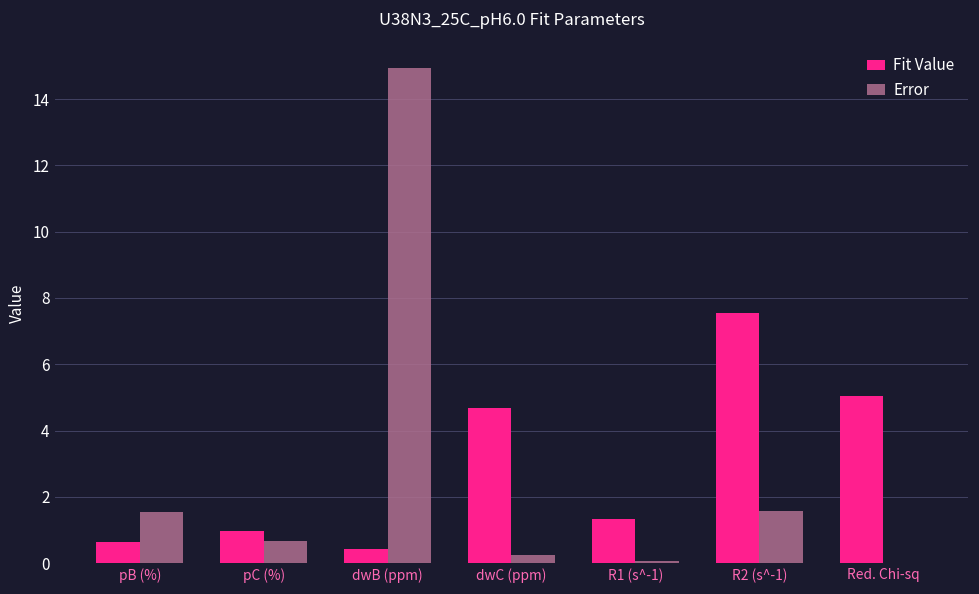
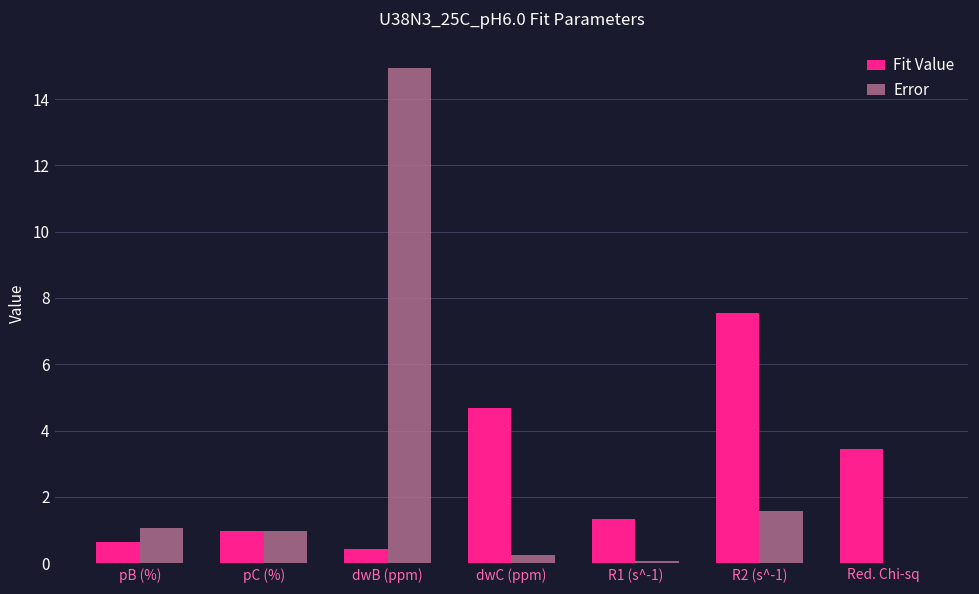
Error, pB (%): 1.5 -> 1.1
Error, pC (%): 0.7 -> 1.0
Fit Value, Red. Chi-sq: 5.0 -> 3.4
